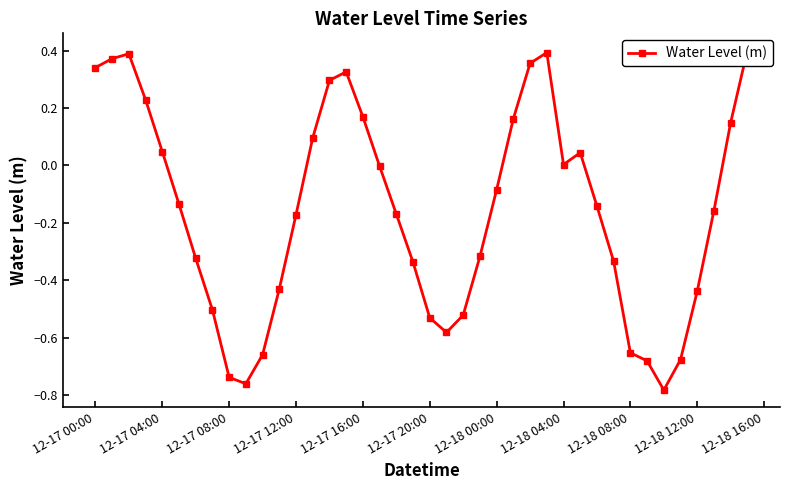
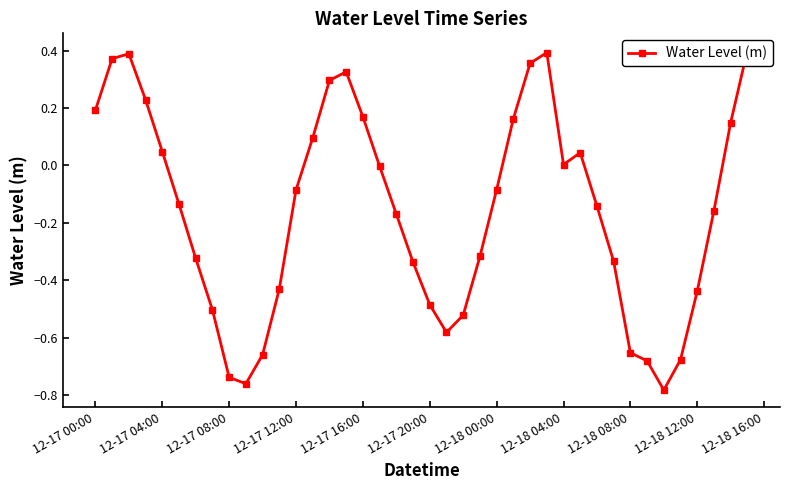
12-17 00:00: 0.34 -> 0.19
12-17 12:00: -0.17 -> -0.09
12-17 20:00: -0.53 -> -0.49
